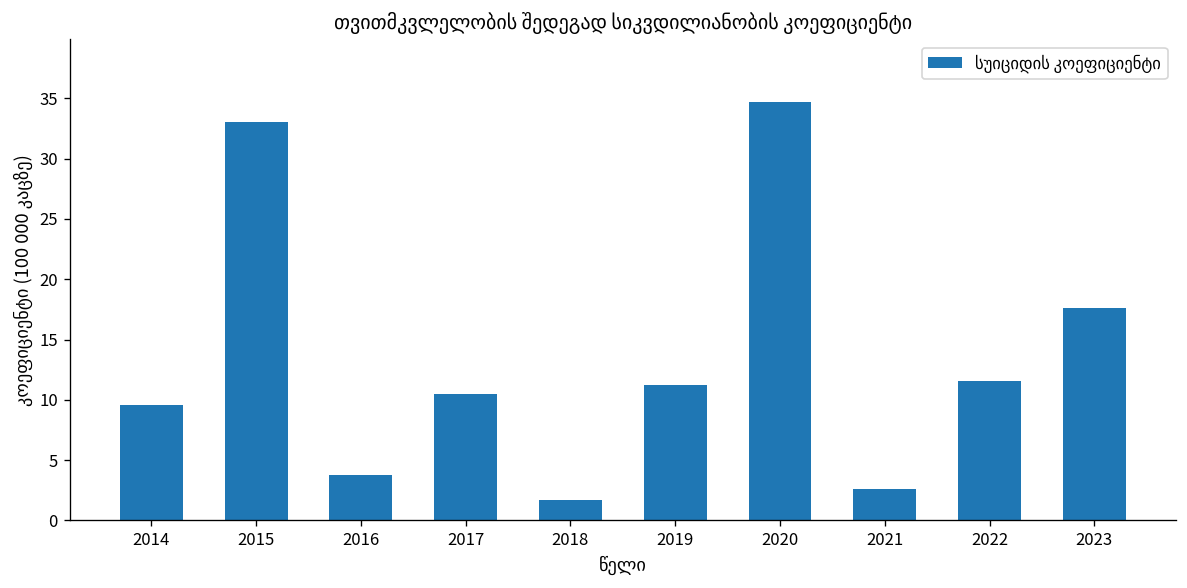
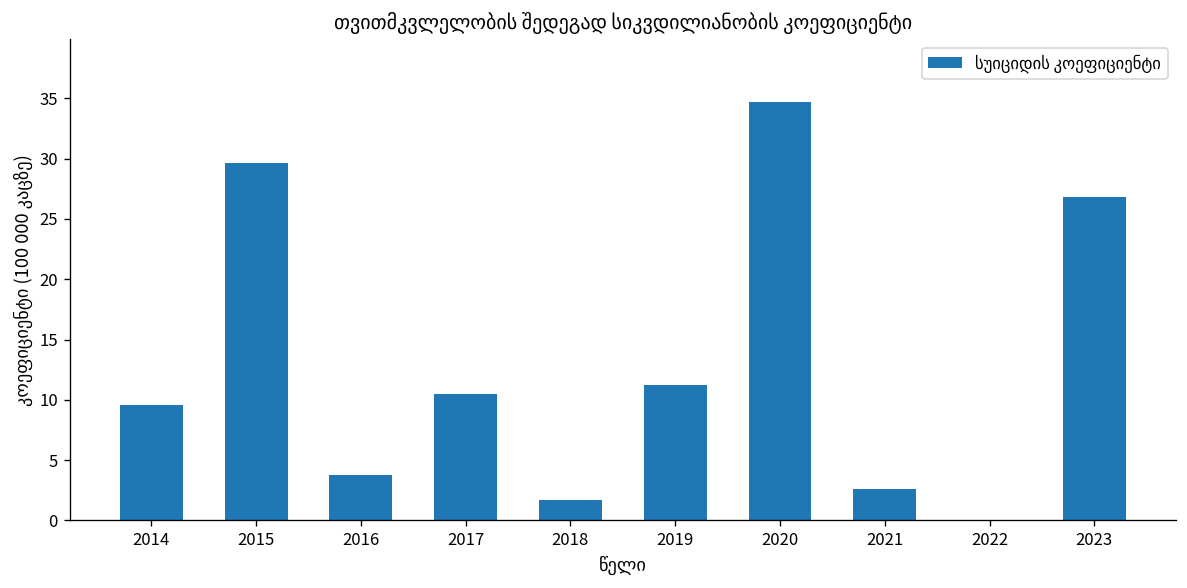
2015: 33.0 -> 29.6
2022: 11.6 -> 0.0
2023: 17.6 -> 26.8
